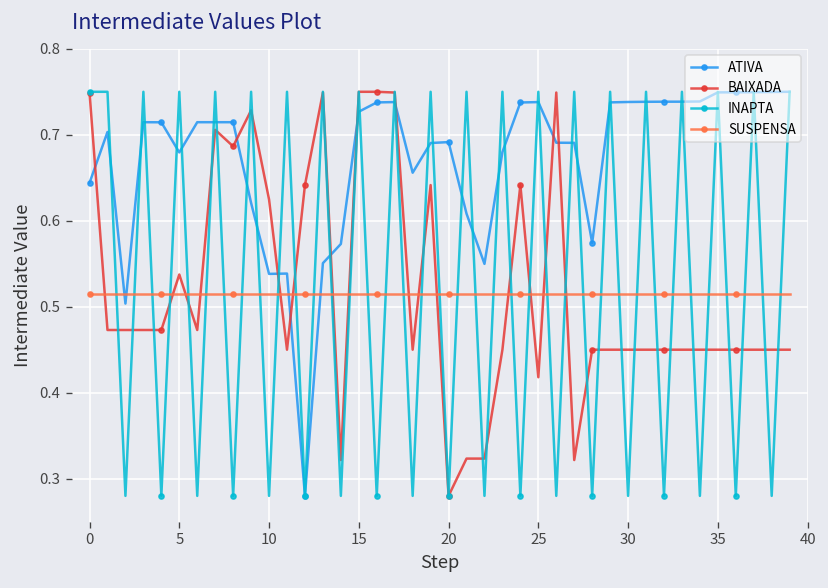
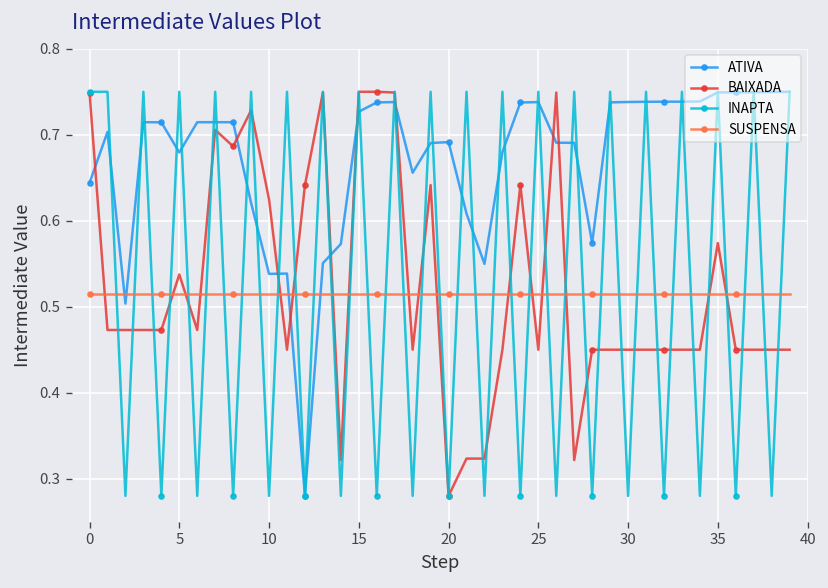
BAIXADA, 25: 0.42 -> 0.45
BAIXADA, 35: 0.45 -> 0.57
